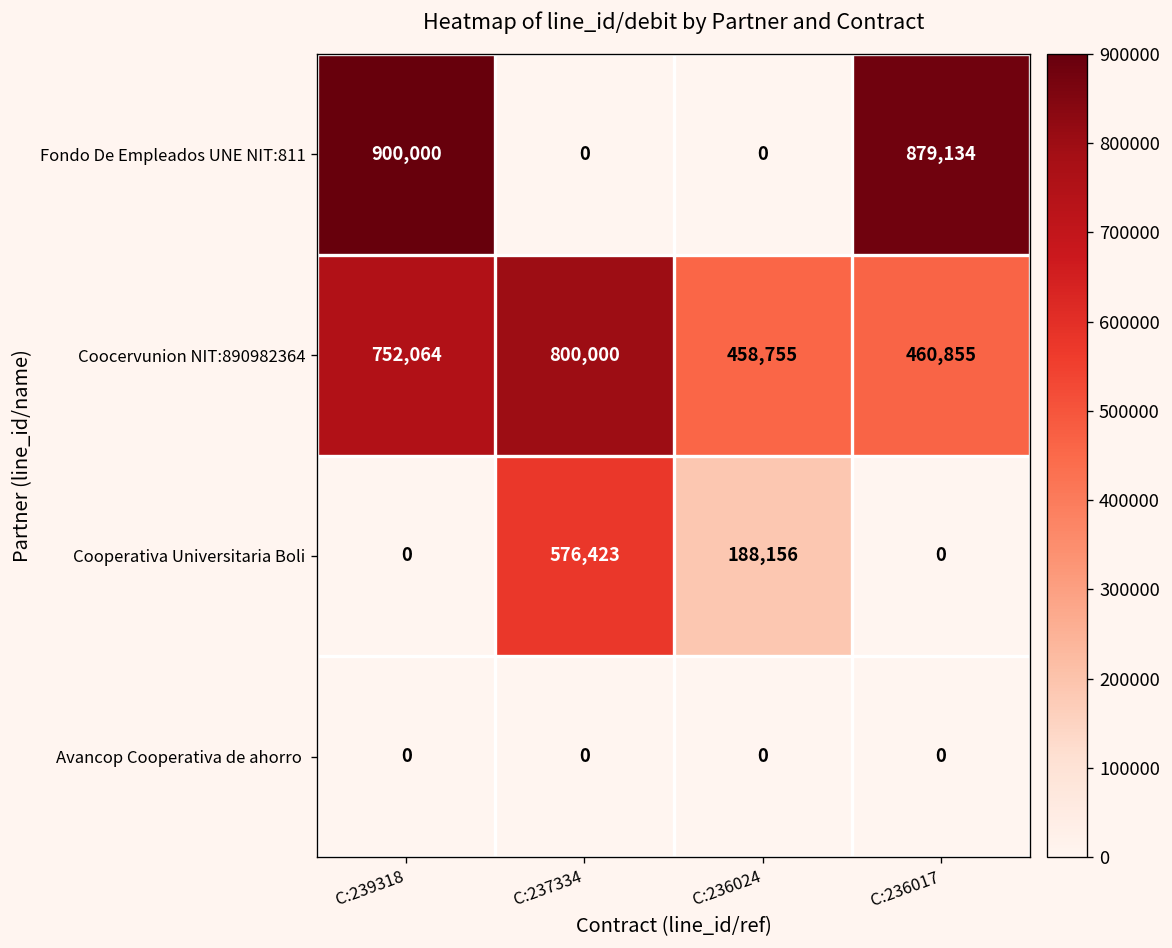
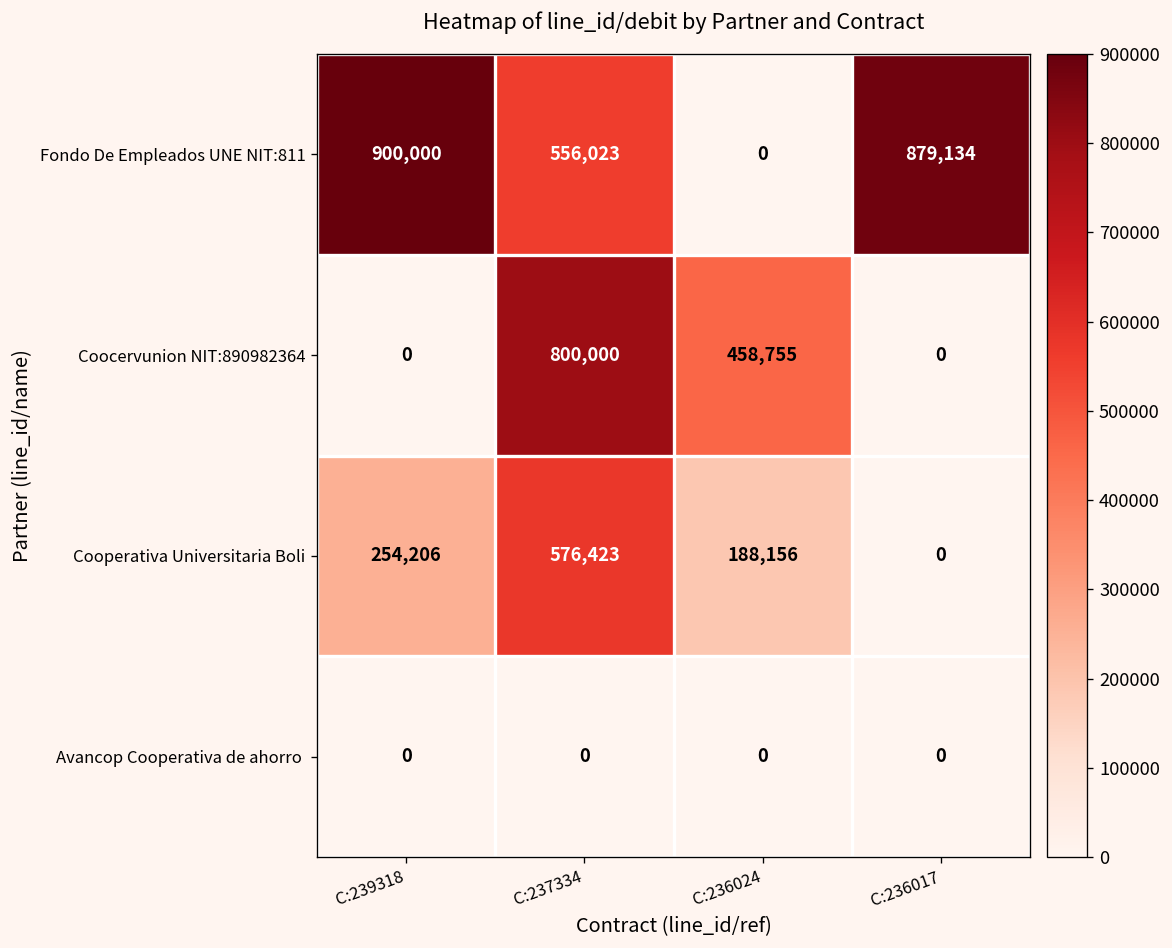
Fondo De Empleados UNE NIT:811, C:237334: 0 -> 556,023
Coocervunion NIT:890982364, C:239318: 752,064 -> 0
Coocervunion NIT:890982364, C:236017: 460,855 -> 0
Cooperativa Universitaria Boli, C:239318: 0 -> 254,206
